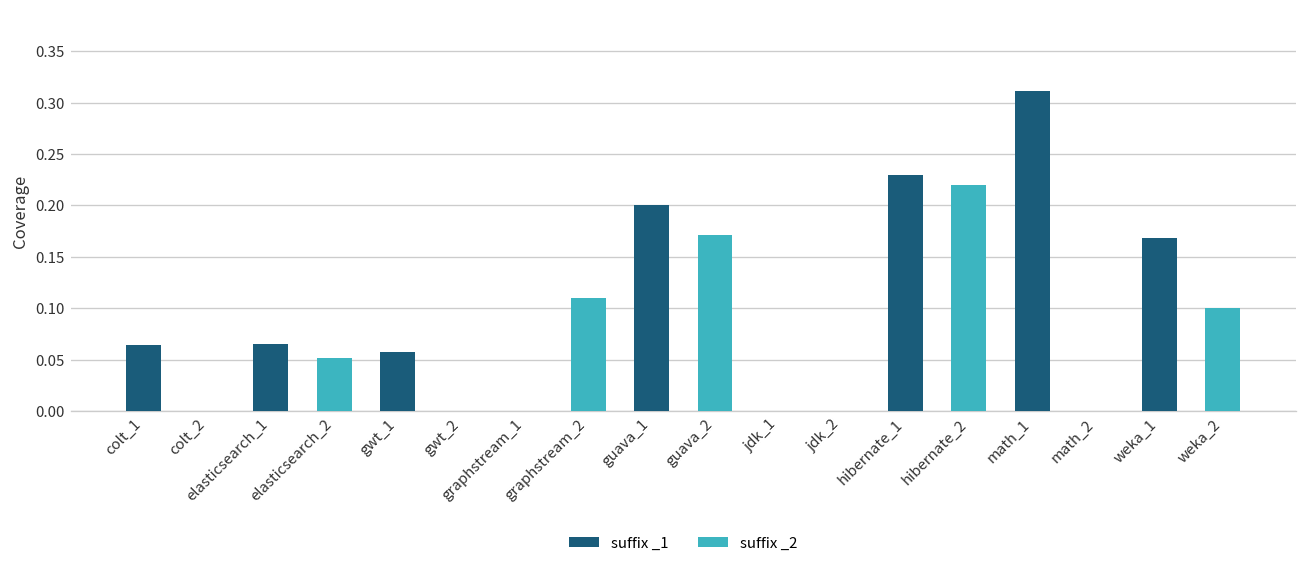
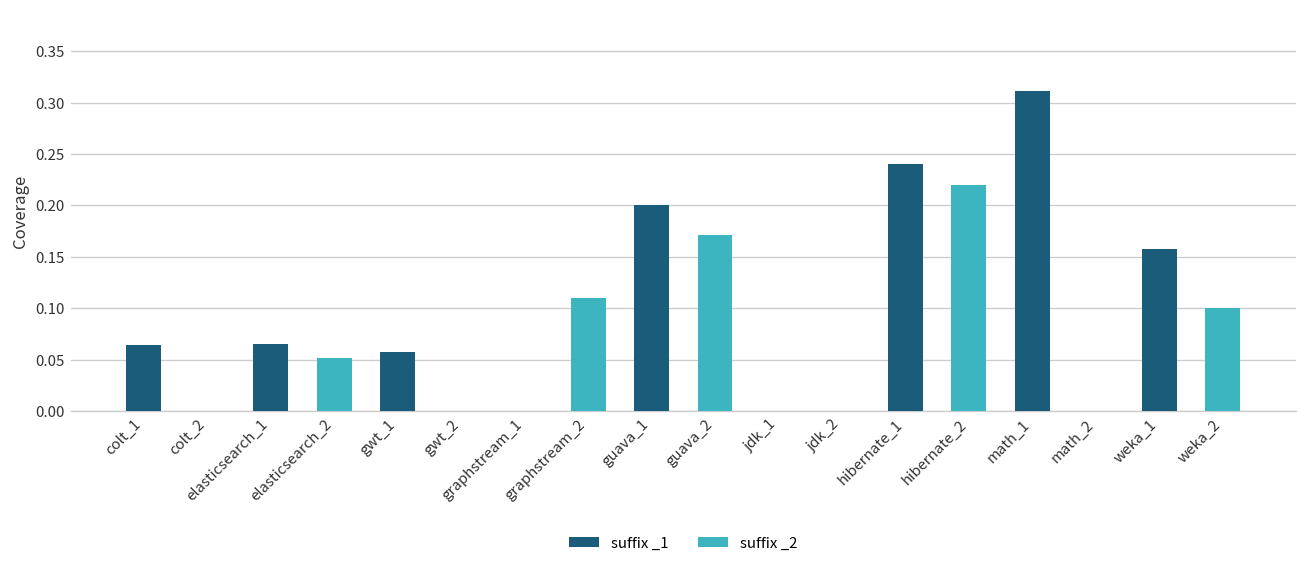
hibernate_1: 0.23 -> 0.24
weka_1: 0.17 -> 0.16
